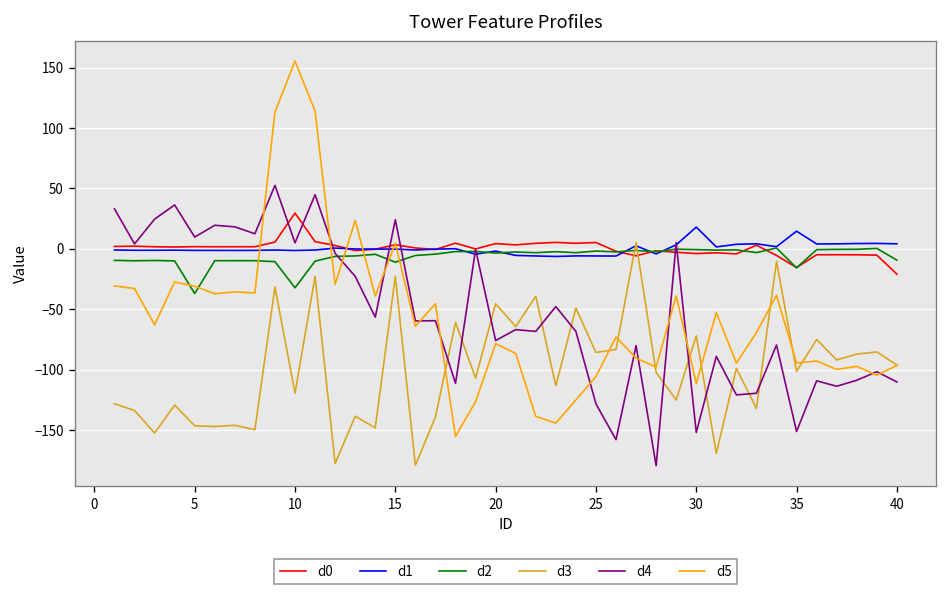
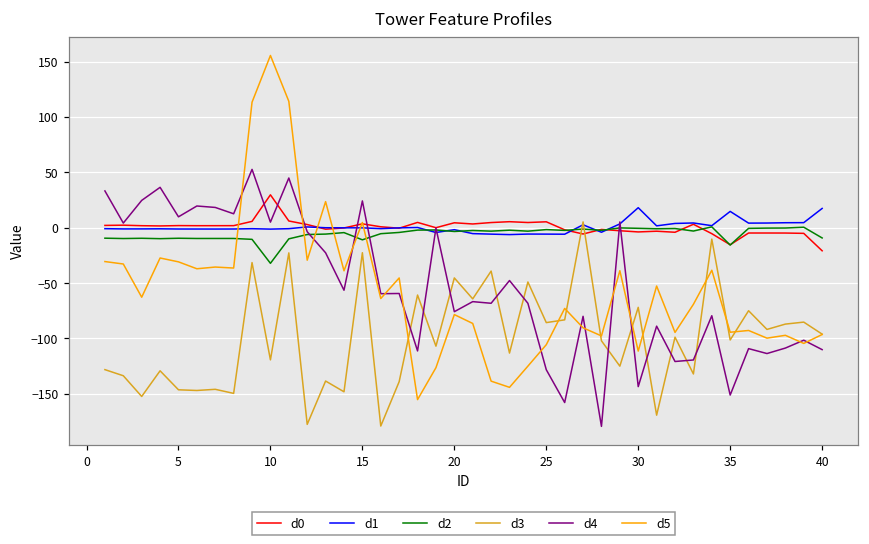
d2, 5: -37 -> -10
d4, 30: -152 -> -144
d1, 40: 4 -> 17
